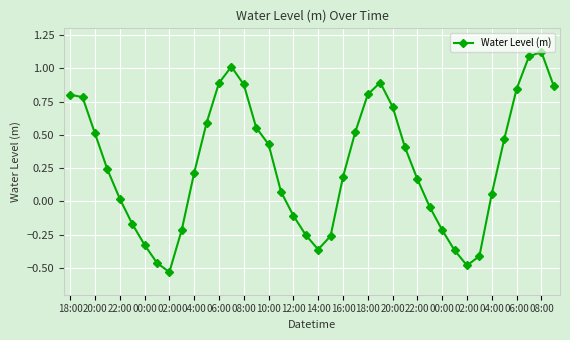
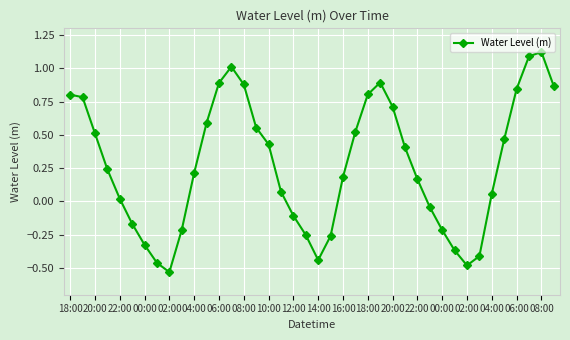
14:00: -0.36 -> -0.44
